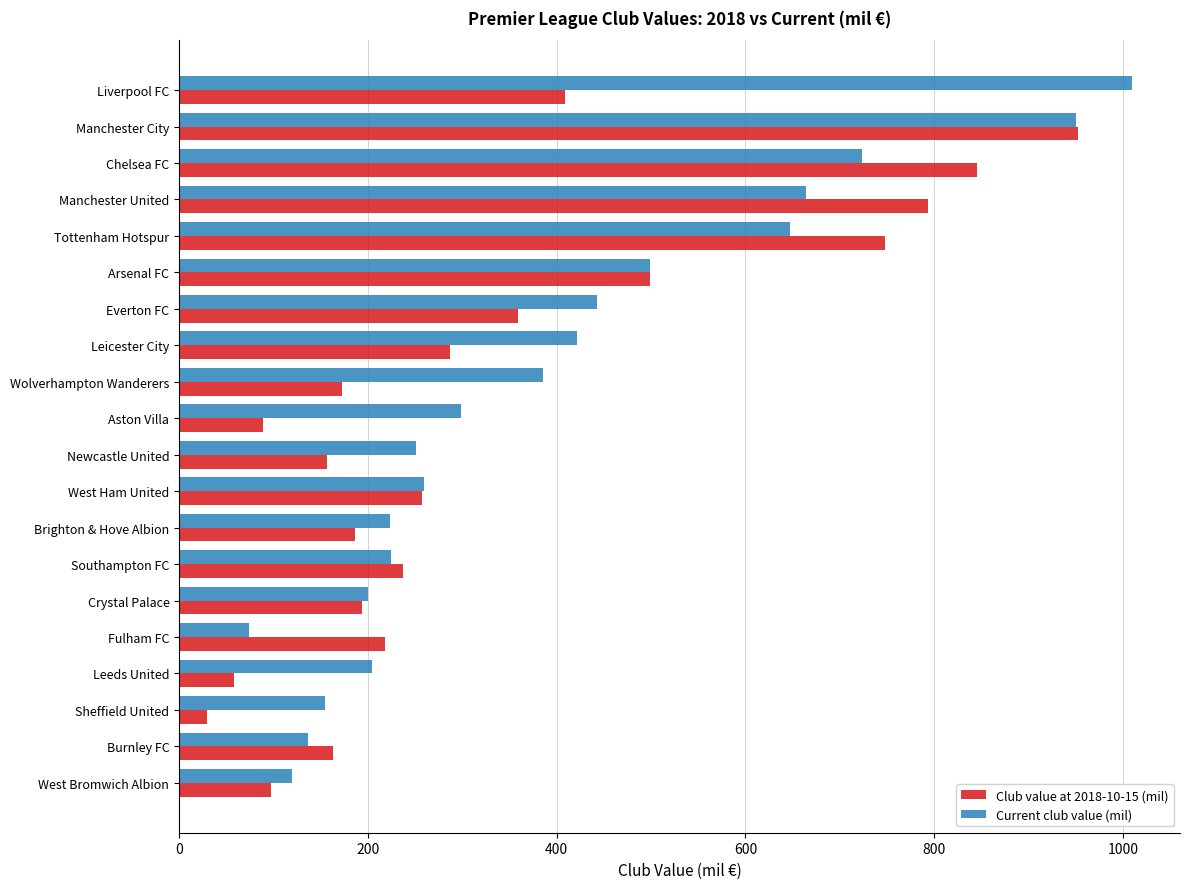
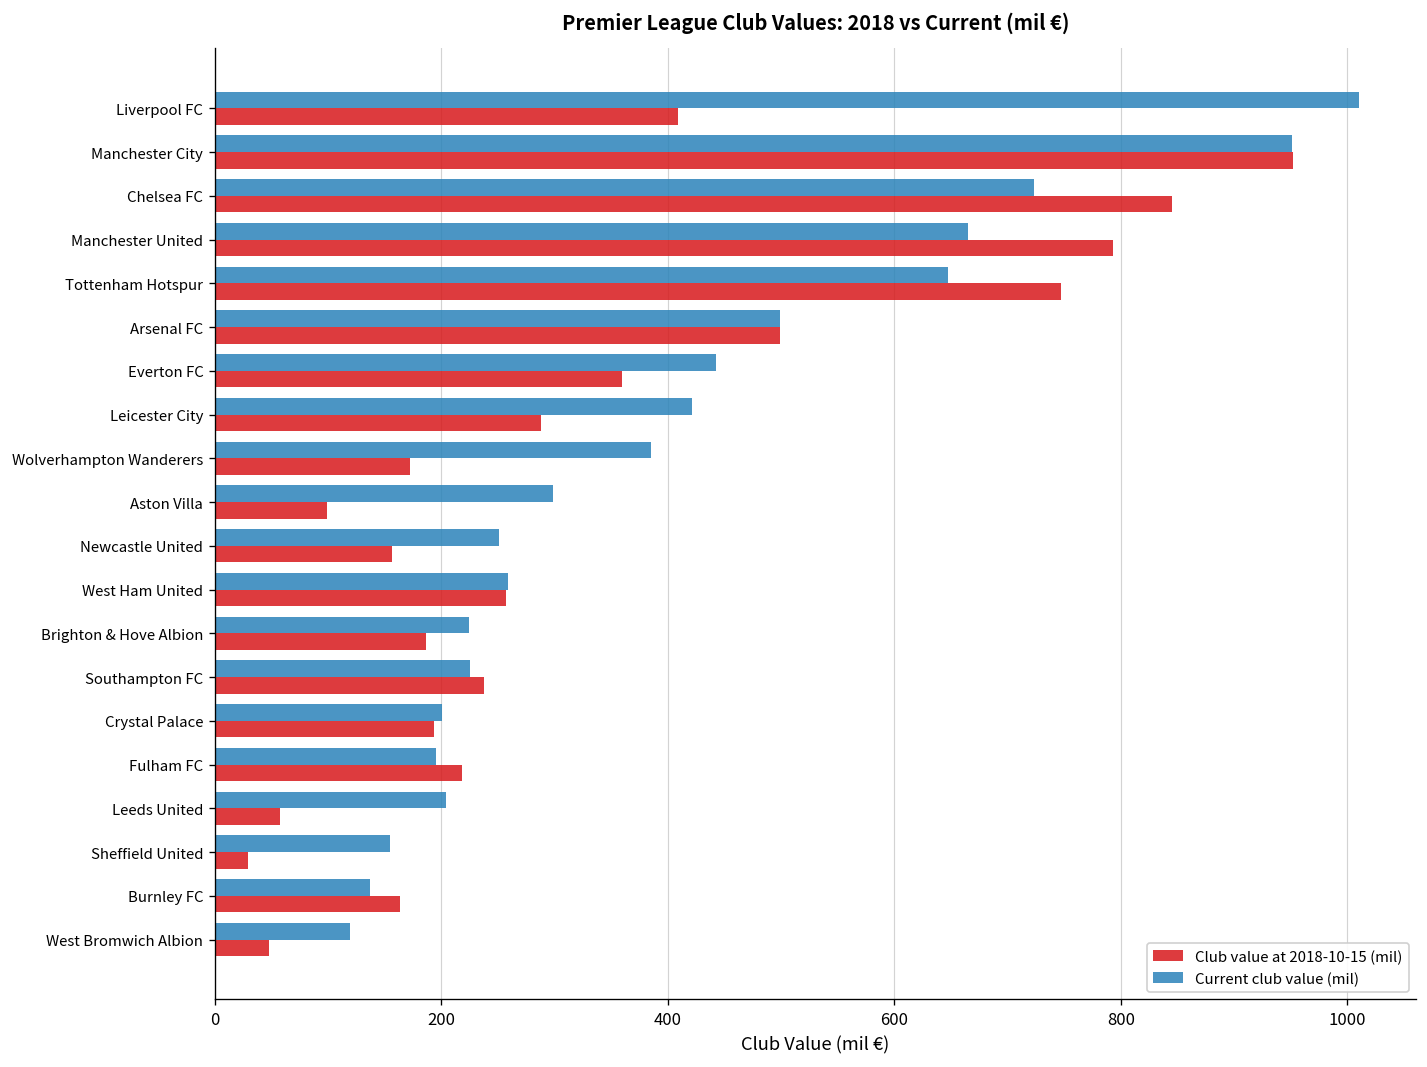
Club value at 2018-10-15 (mil), Aston Villa: 90 -> 100
Current club value (mil), Fulham FC: 70 -> 200
Club value at 2018-10-15 (mil), West Bromwich Albion: 100 -> 50
